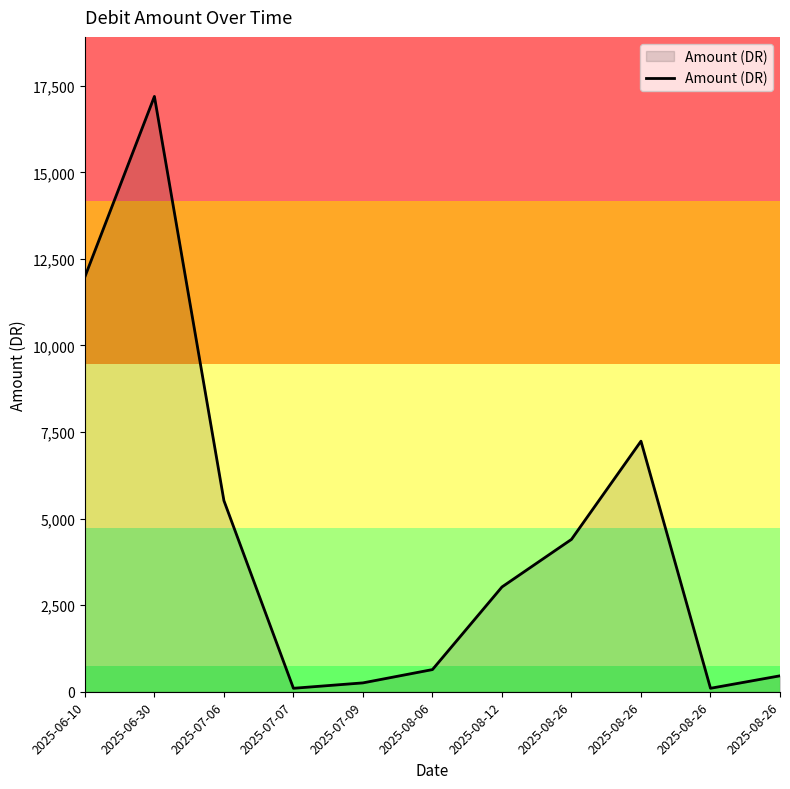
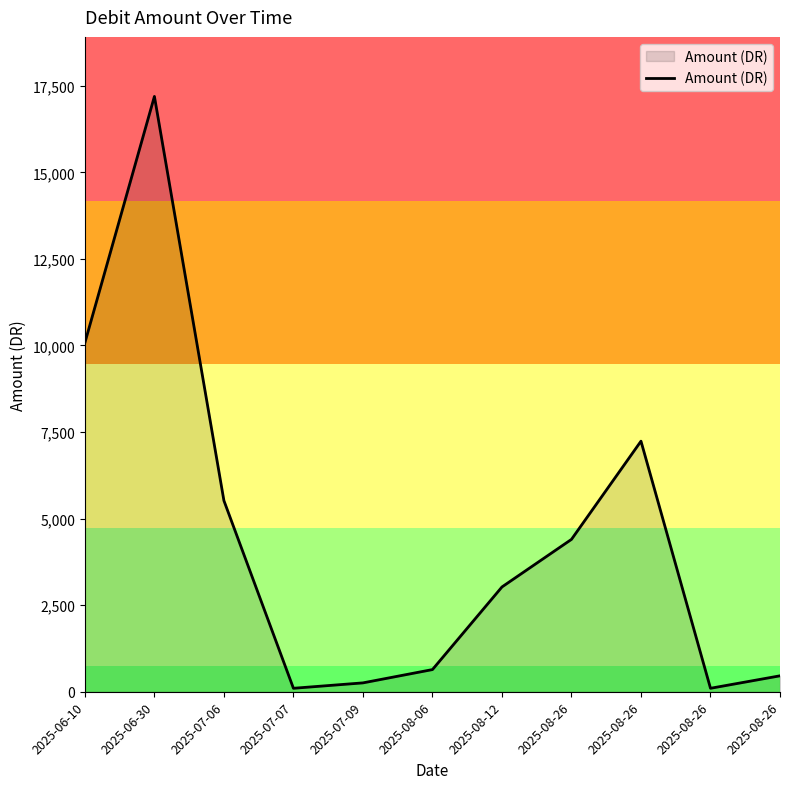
2025-06-10: 12,000 -> 10,100
